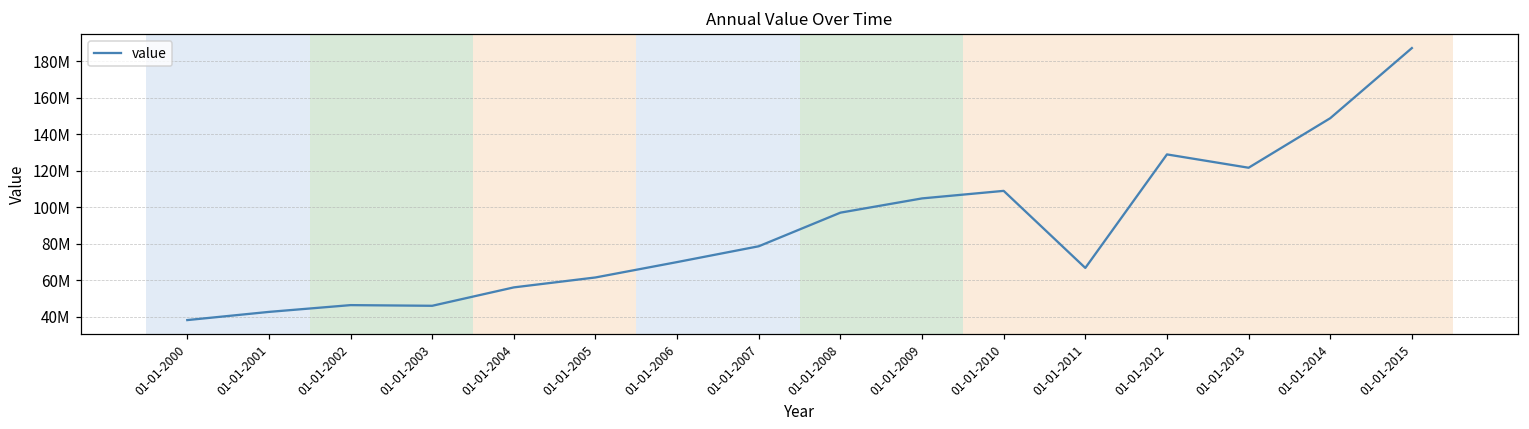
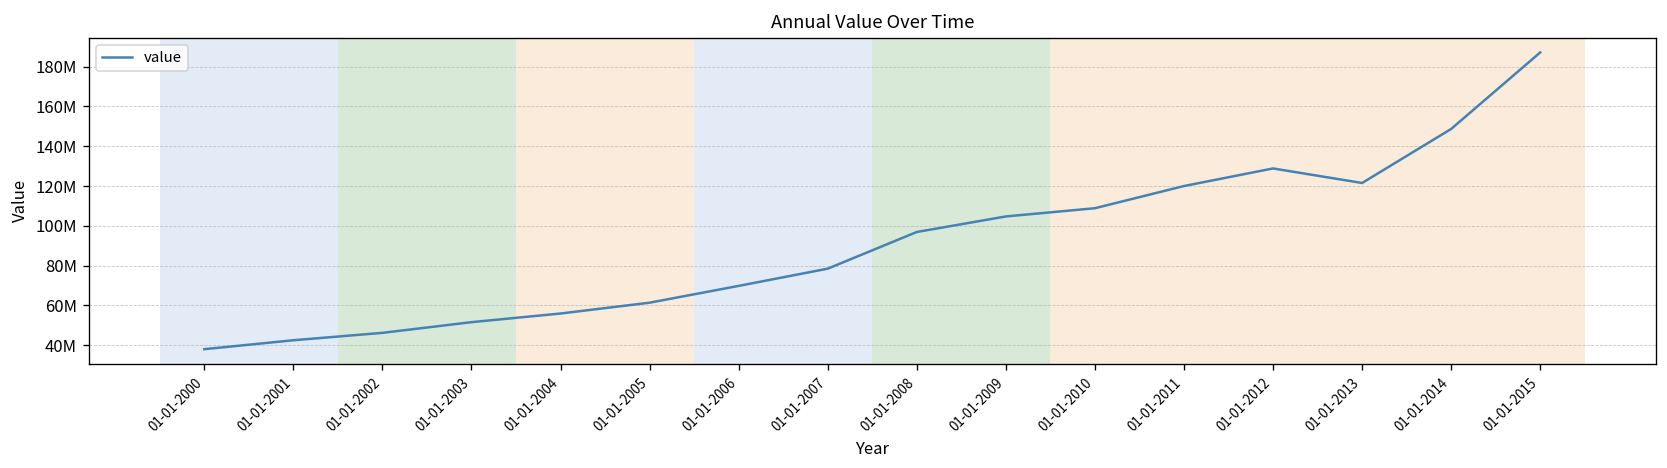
01-01-2003: 46000000 -> 52000000
01-01-2011: 67000000 -> 120000000
